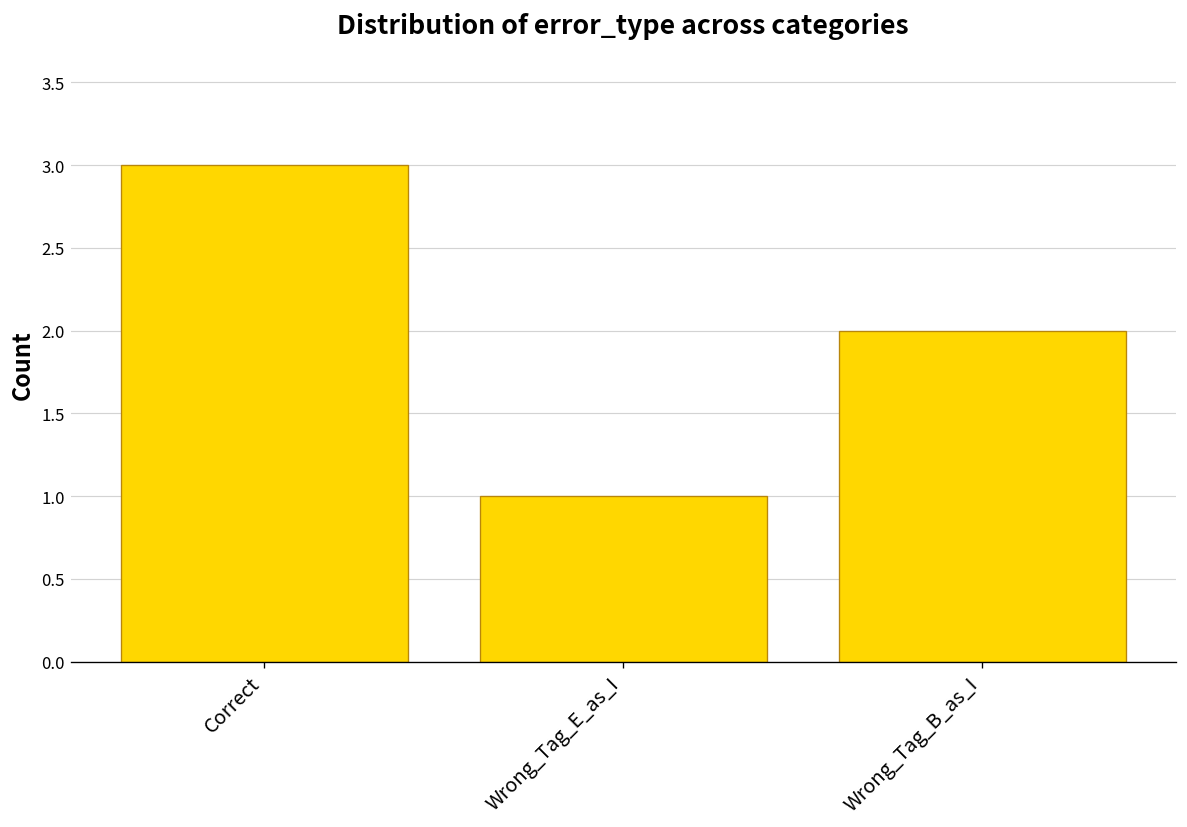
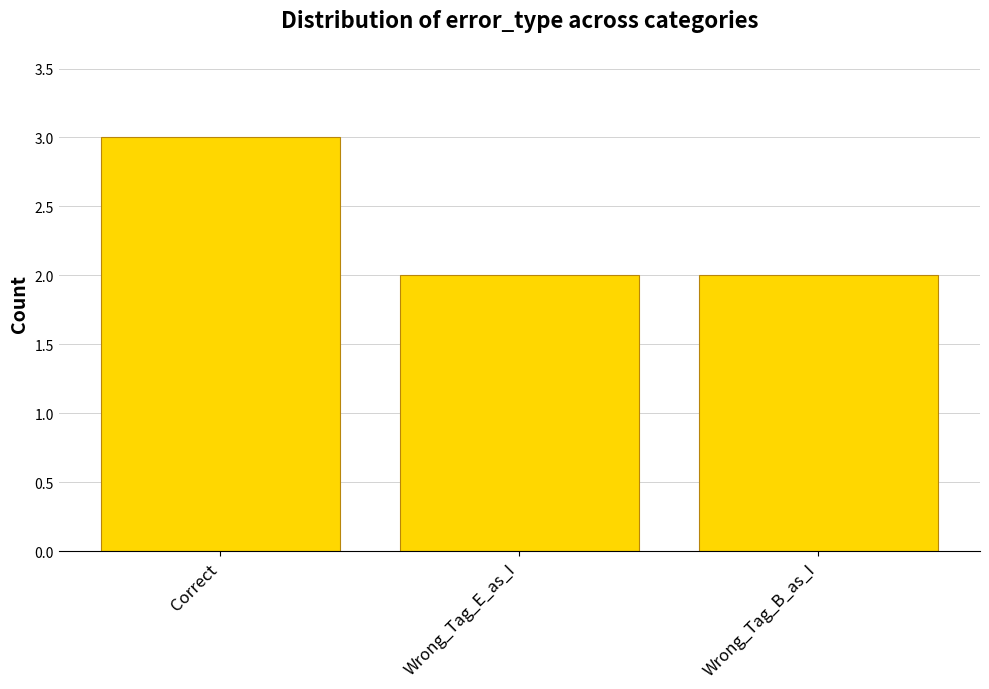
Wrong_Tag_E_as_I: 1 -> 2
